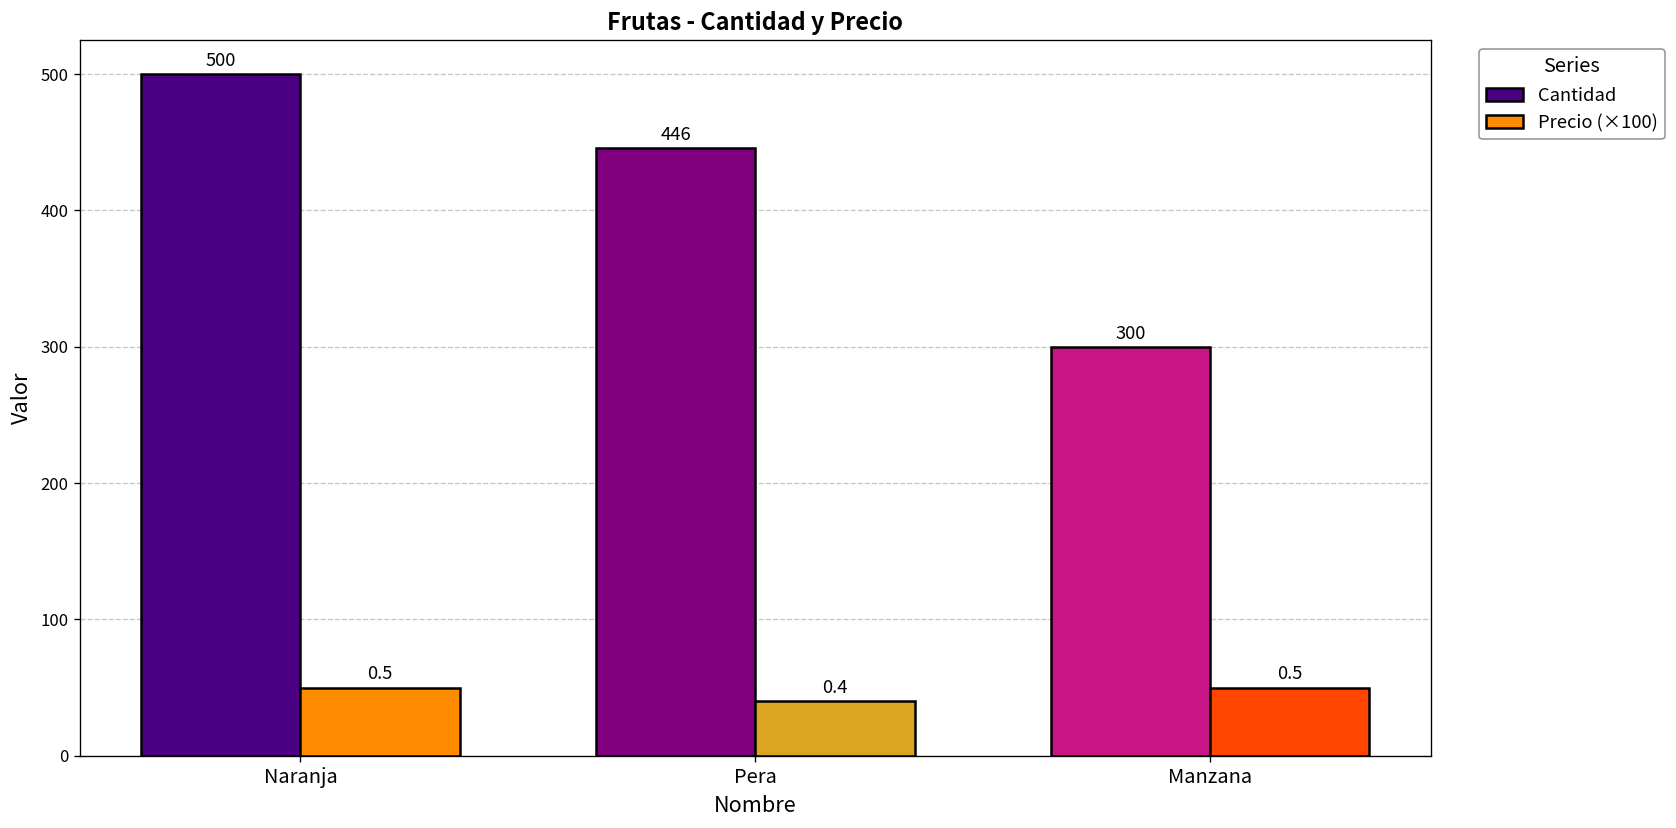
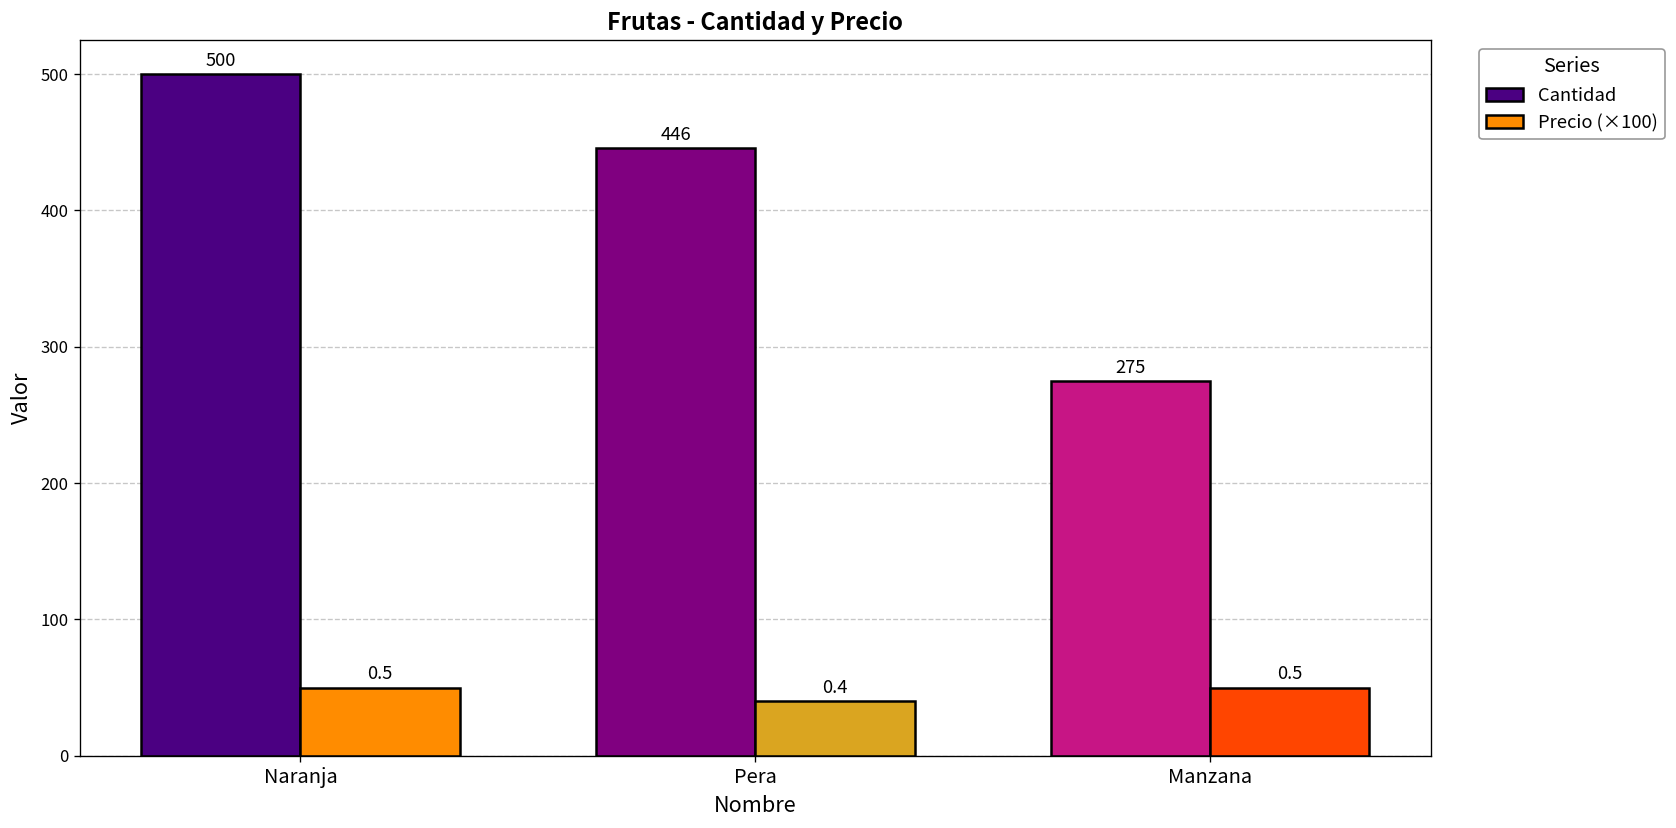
Cantidad, Manzana: 300 -> 275
